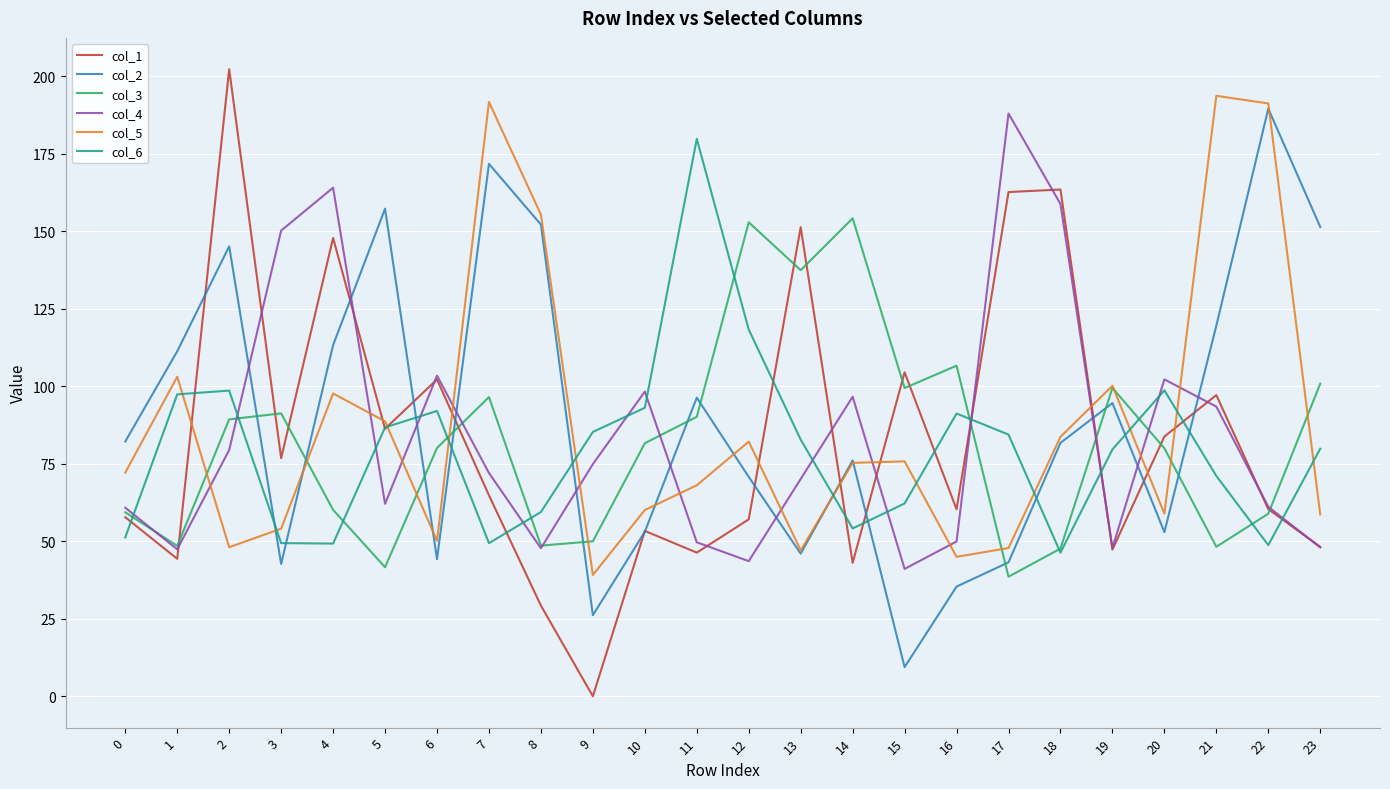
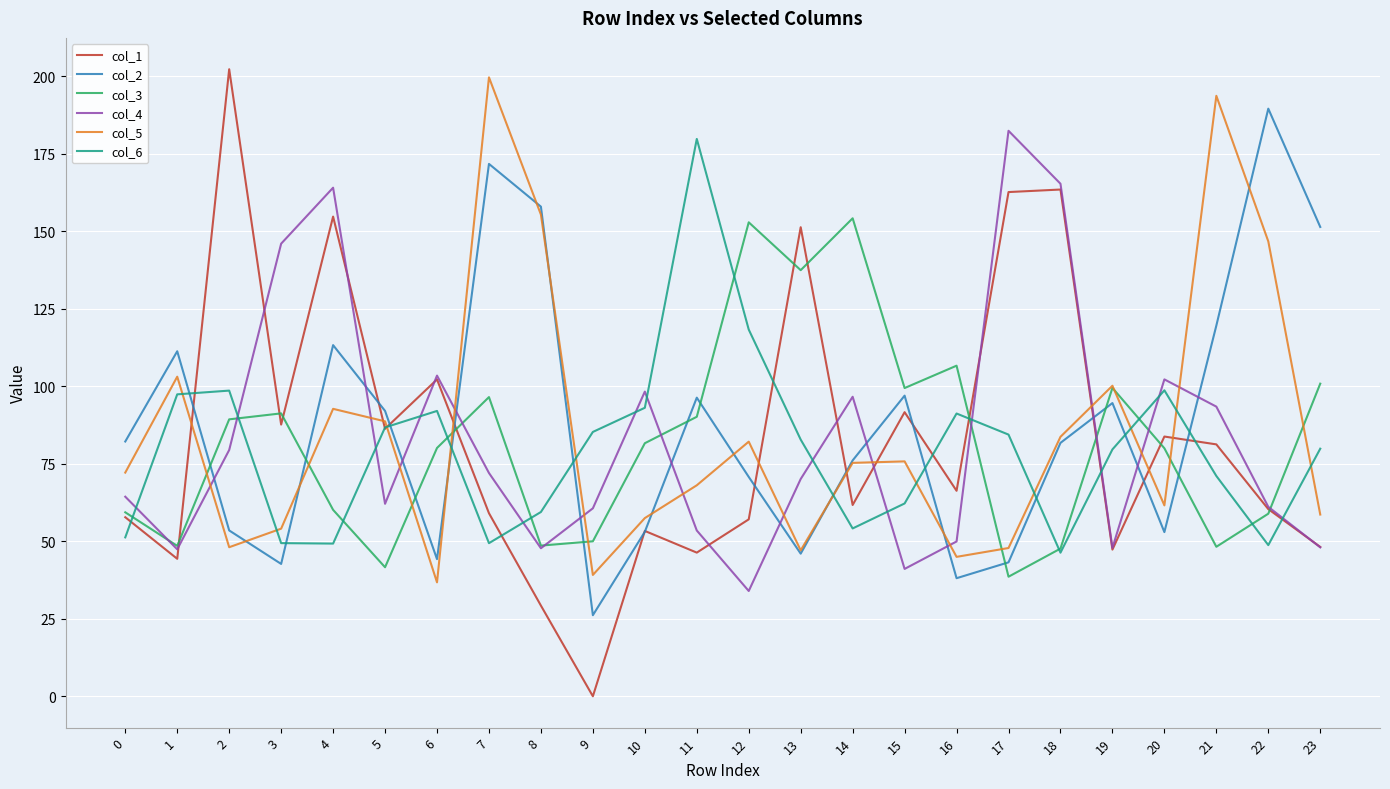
col_4, 0: 61 -> 64
col_2, 2: 145 -> 54
col_1, 3: 77 -> 88
col_4, 3: 150 -> 146
col_1, 4: 148 -> 155
col_5, 4: 98 -> 93
col_2, 5: 157 -> 92
col_5, 6: 50 -> 37
col_1, 7: 65 -> 59
col_5, 7: 192 -> 200
col_2, 8: 152 -> 158
col_4, 9: 75 -> 61
col_5, 10: 60 -> 57
col_4, 11: 50 -> 53
col_4, 12: 44 -> 34
col_1, 14: 43 -> 62
col_1, 15: 105 -> 92
col_2, 15: 9 -> 97
col_1, 16: 60 -> 66
col_2, 16: 35 -> 38
col_4, 17: 188 -> 182
col_4, 18: 159 -> 165
col_5, 20: 59 -> 62
col_1, 21: 97 -> 81
col_5, 22: 191 -> 147
